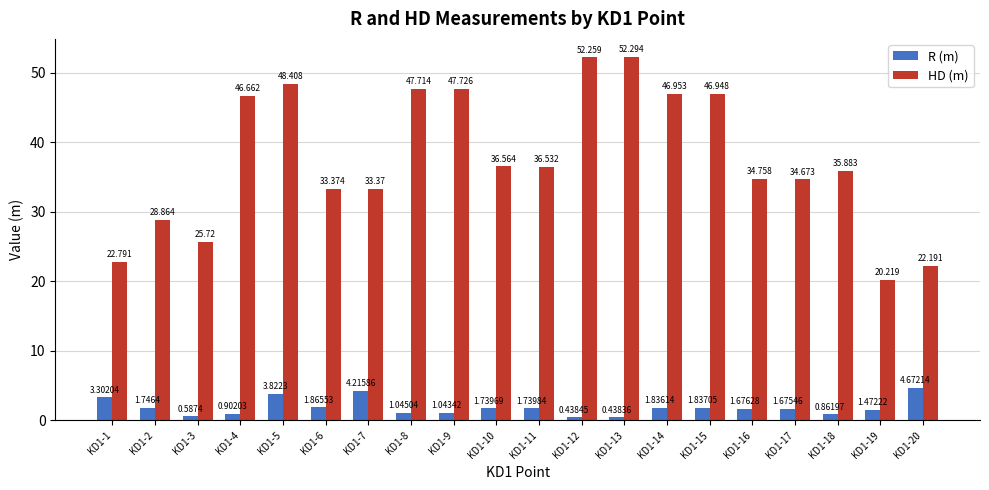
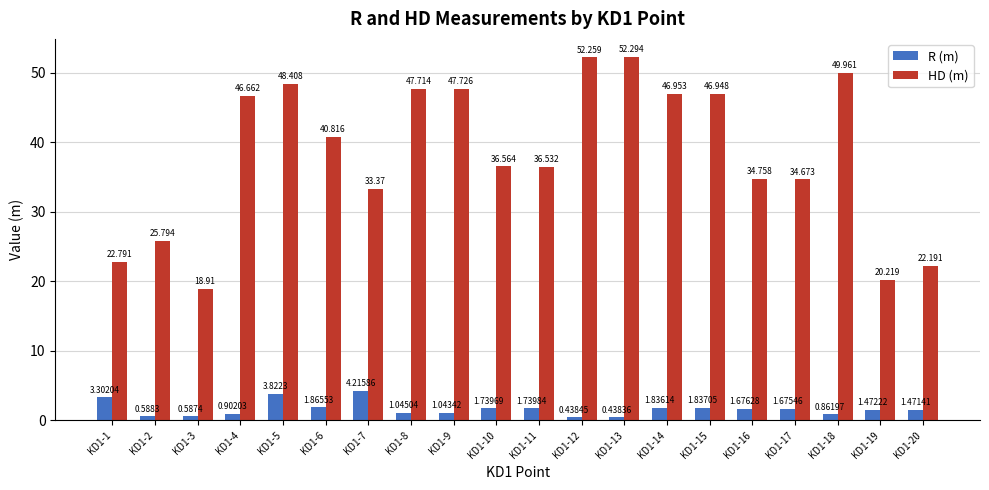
R (m), KD1-2: 1.7464 -> 0.5883
HD (m), KD1-2: 28.864 -> 25.794
HD (m), KD1-3: 25.72 -> 18.91
HD (m), KD1-6: 33.374 -> 40.816
HD (m), KD1-18: 35.883 -> 49.961
R (m), KD1-20: 4.67214 -> 1.47141
